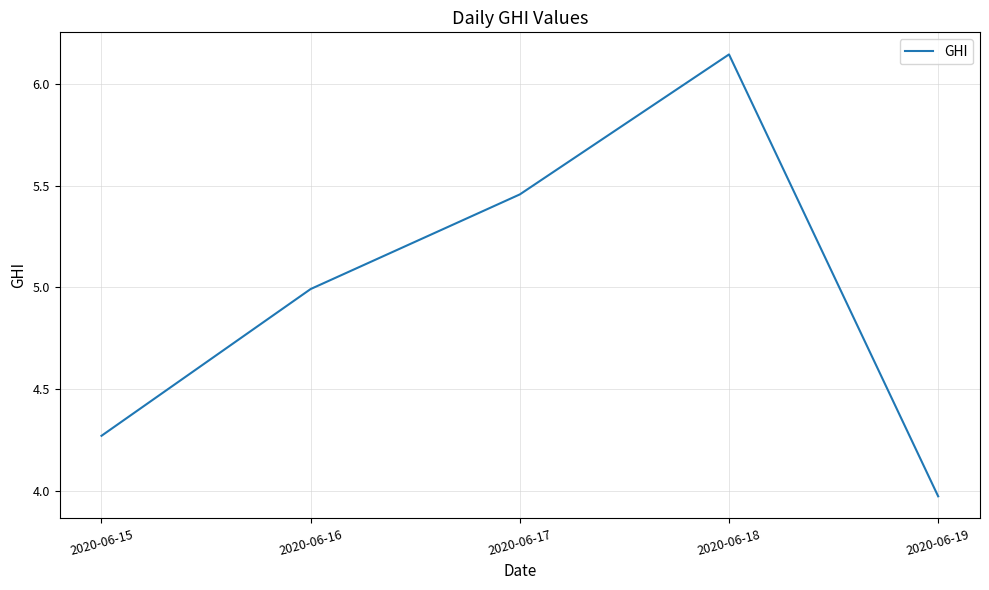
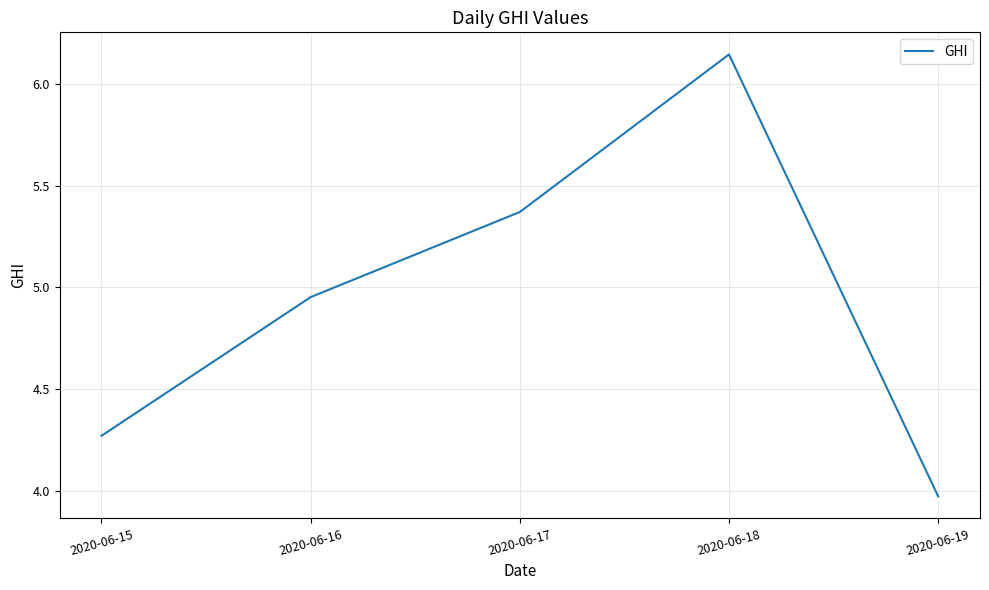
2020-06-16: 4.99 -> 4.95
2020-06-17: 5.46 -> 5.37
